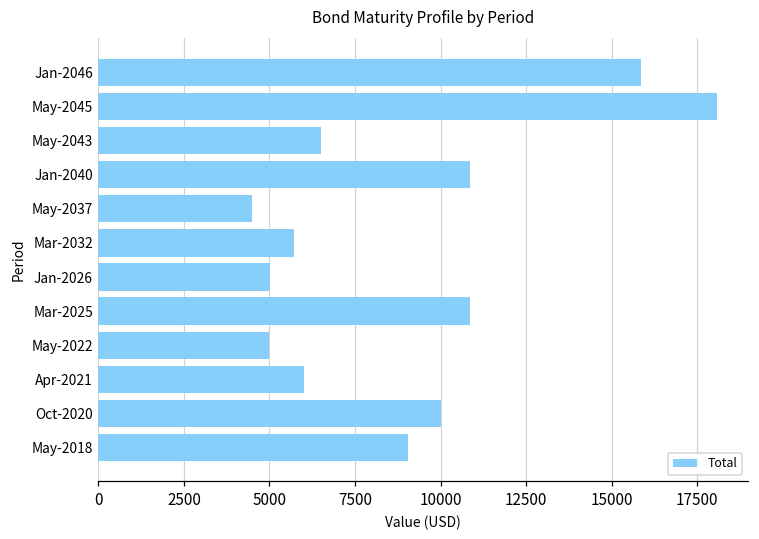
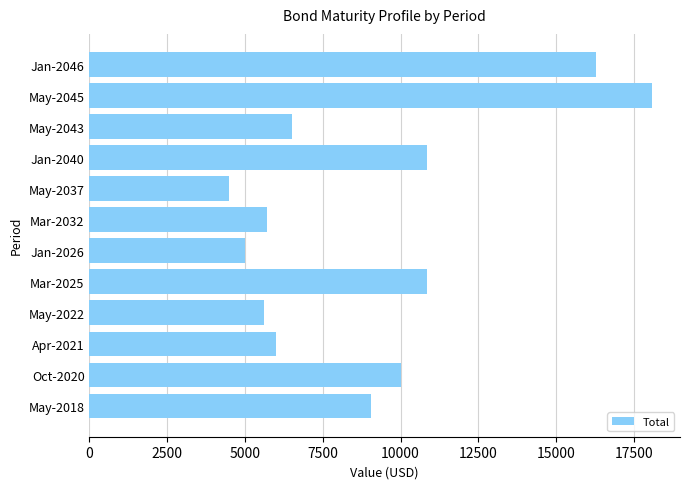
Jan-2046: 15900 -> 16300
May-2022: 5000 -> 5600
